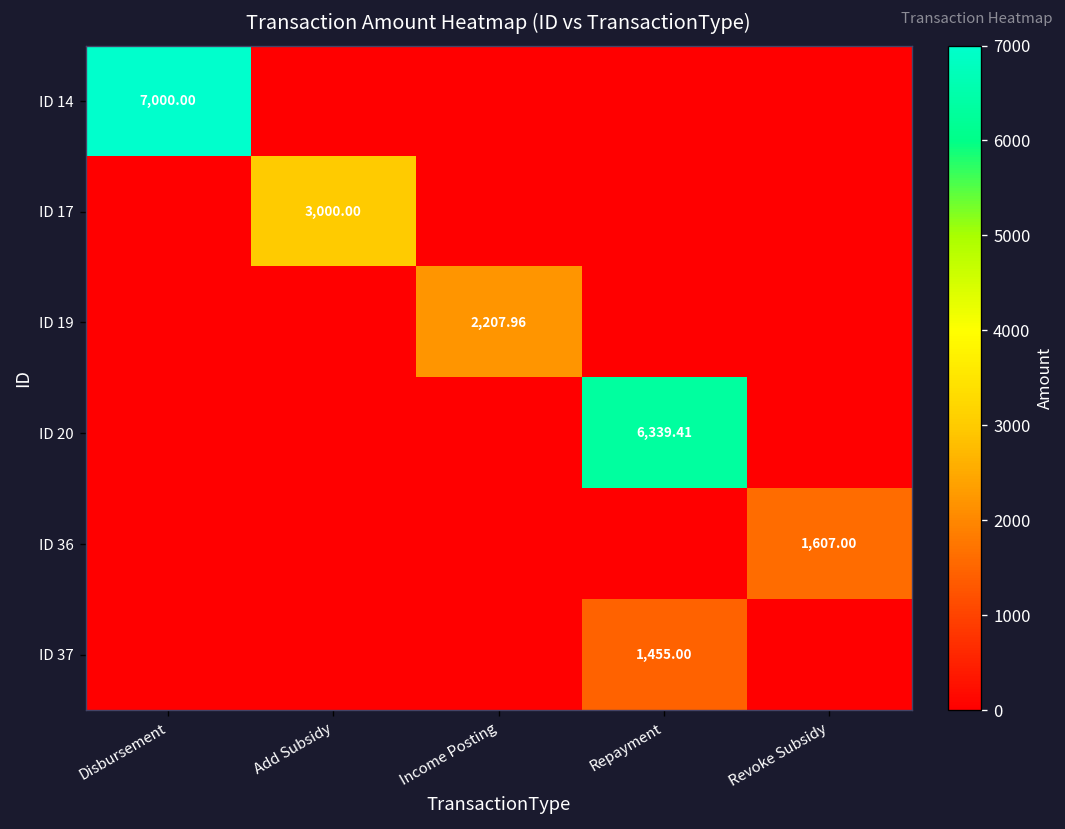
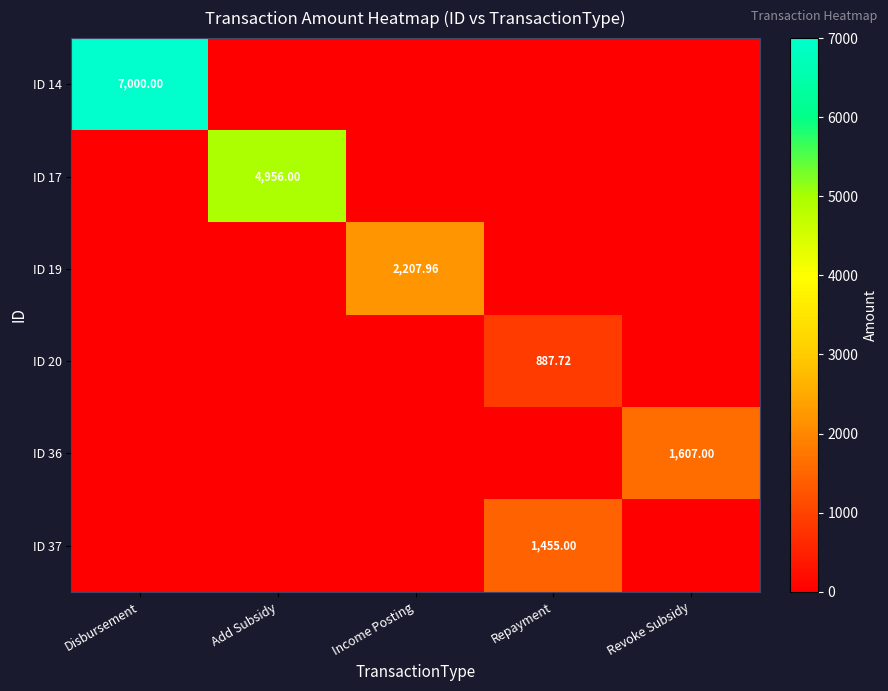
ID 17, Add Subsidy: 3,000.00 -> 4,956.00
ID 20, Repayment: 6,339.41 -> 887.72
